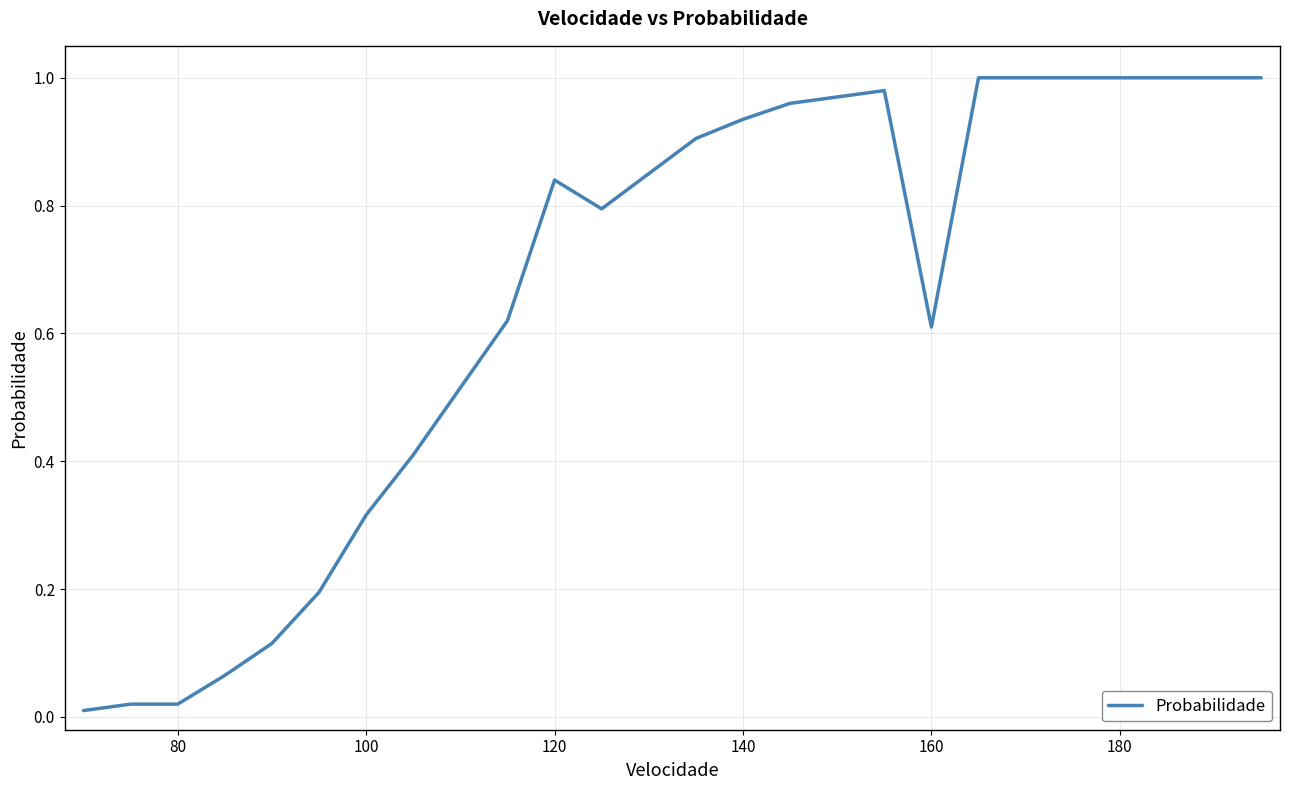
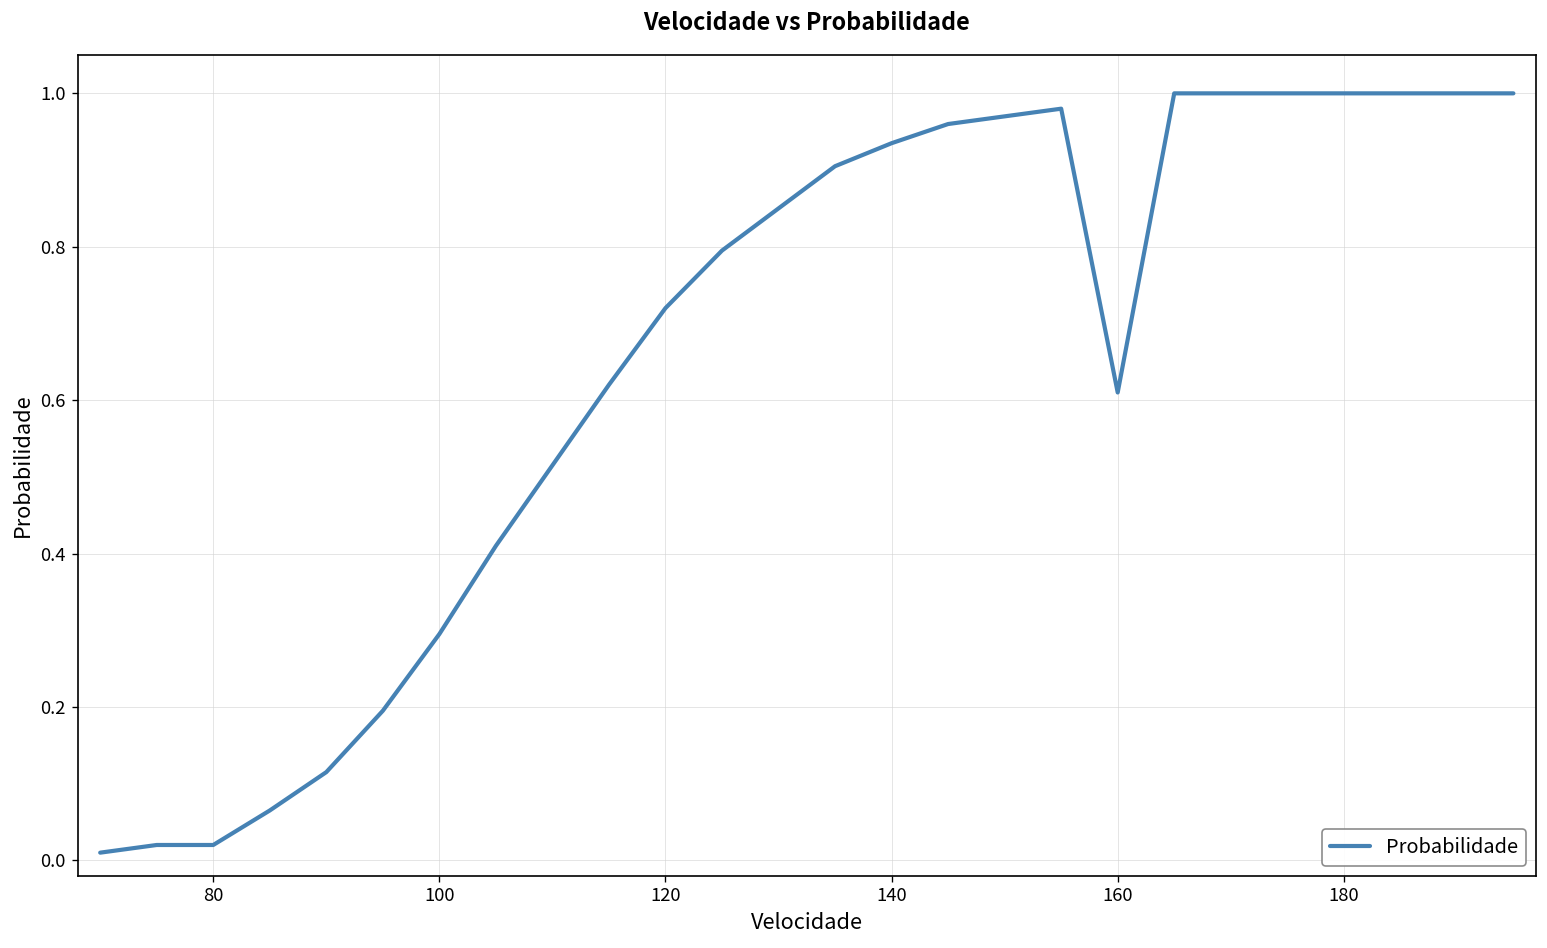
100: 0.32 -> 0.30
120: 0.84 -> 0.72
